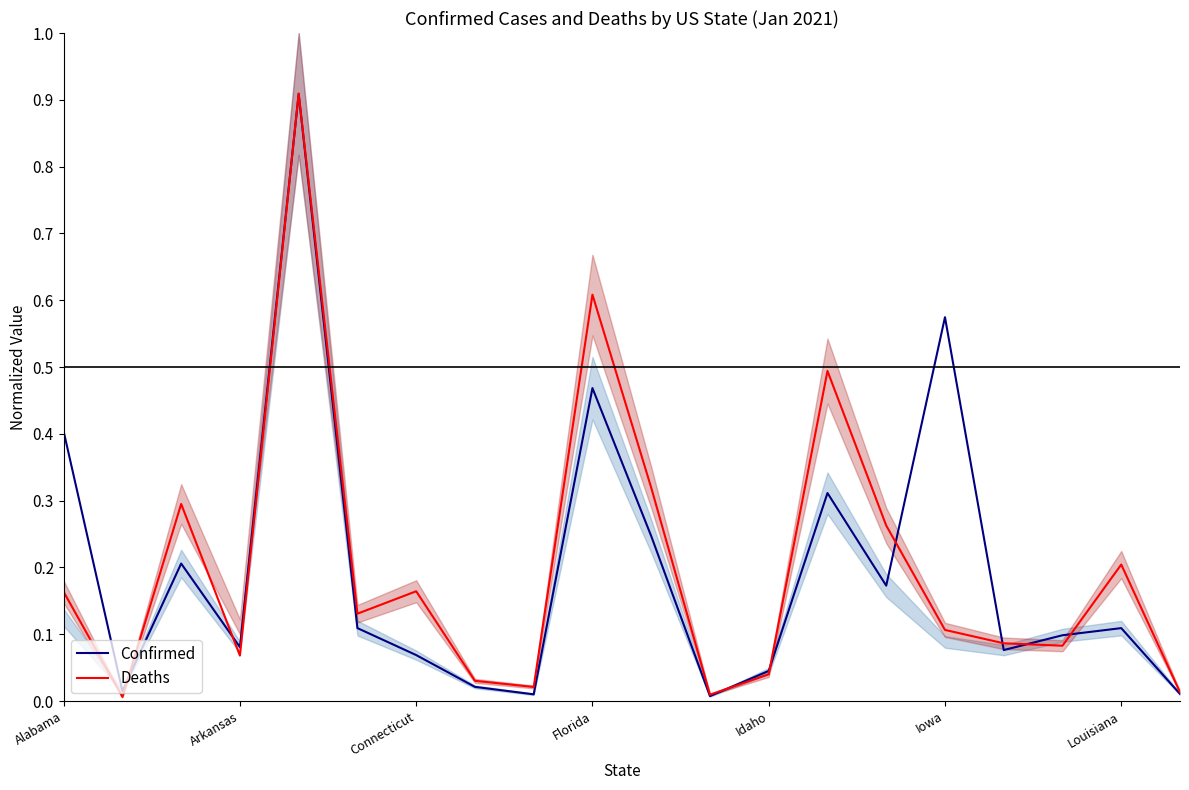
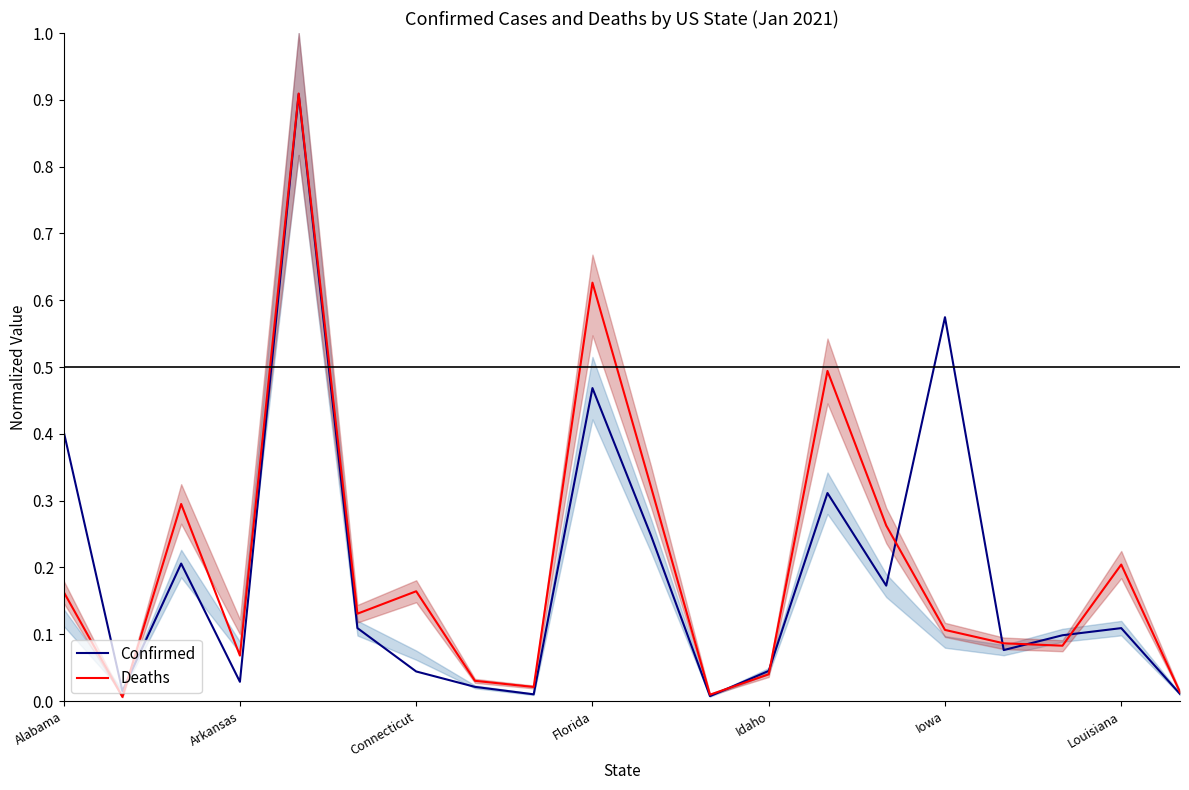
Confirmed, Arkansas: 0.08 -> 0.03
Confirmed, Connecticut: 0.07 -> 0.04
Deaths, Florida: 0.61 -> 0.63
